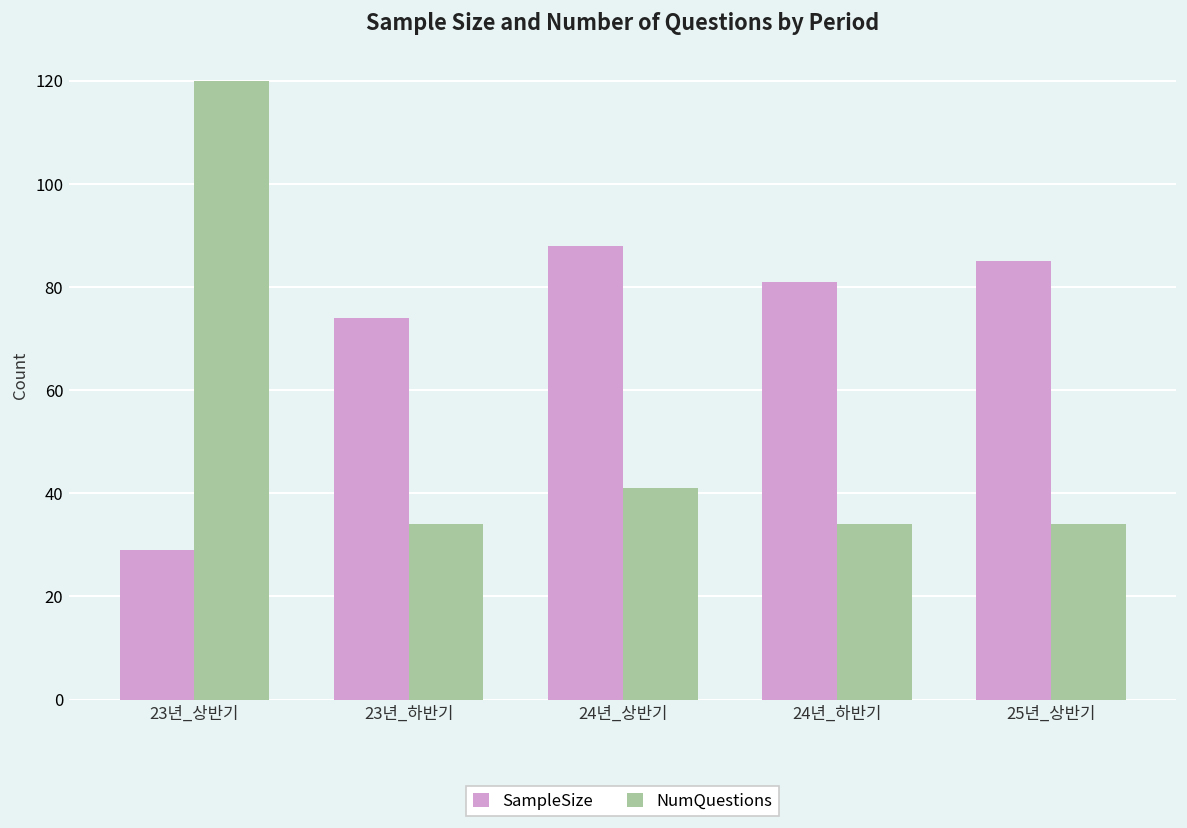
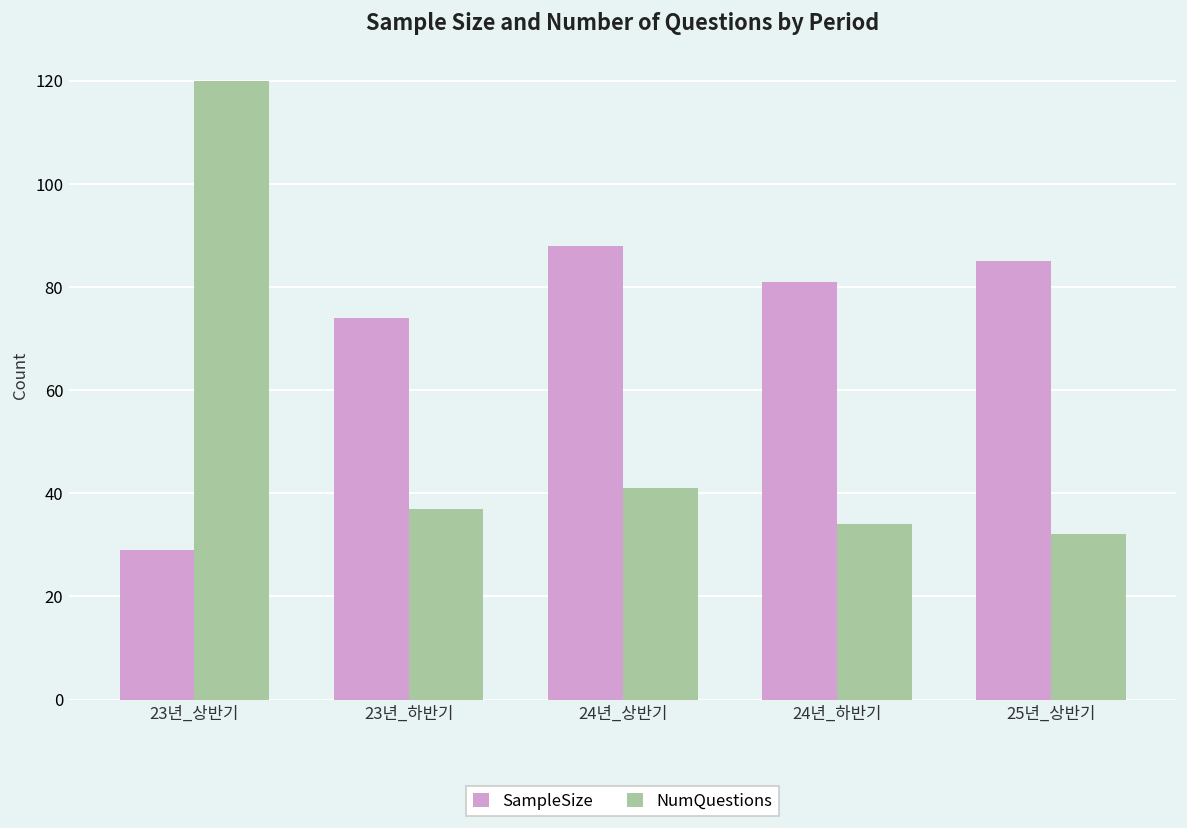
NumQuestions, 23년_하반기: 34 -> 37
NumQuestions, 25년_상반기: 34 -> 32
